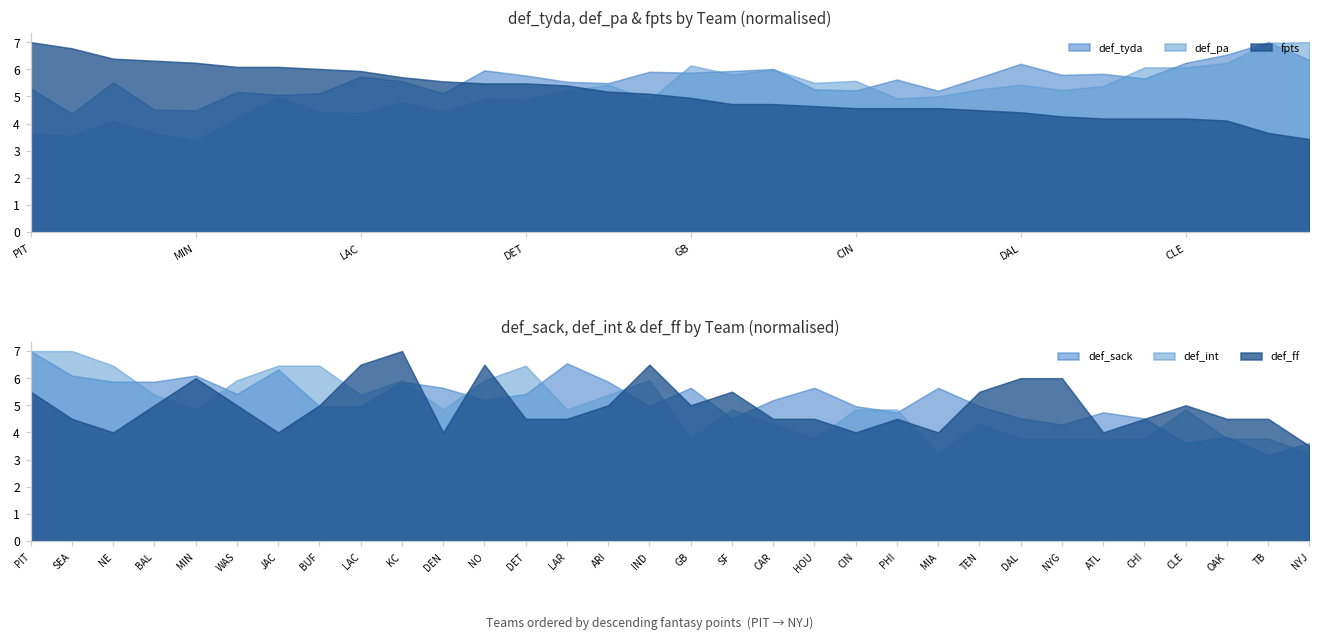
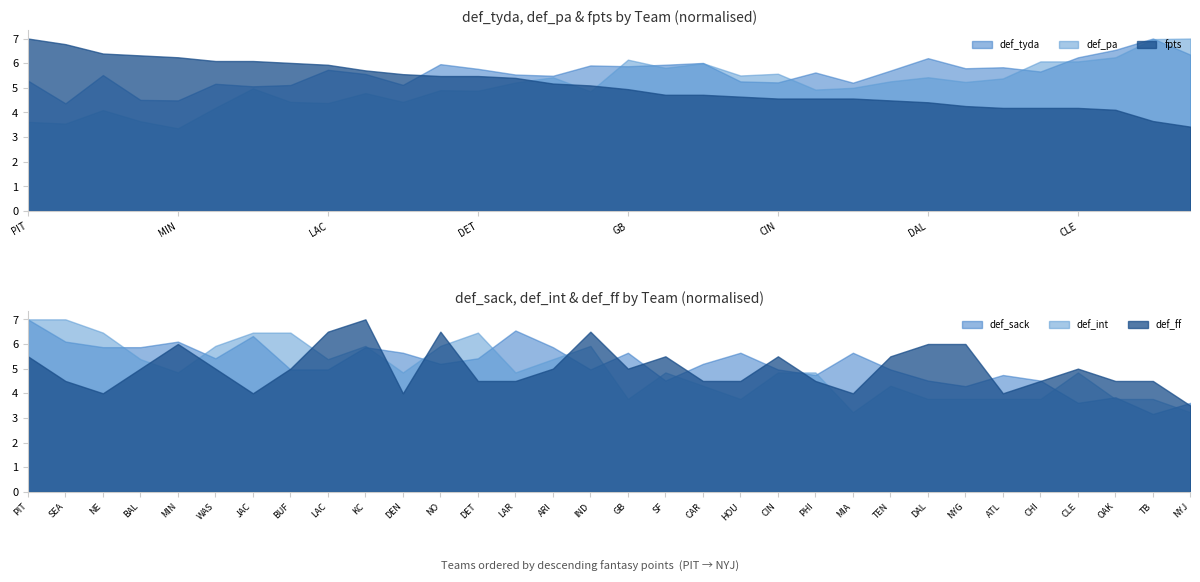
def_sack, def_int & def_ff by Team (normalised), def_ff, CIN: 4.0 -> 5.5
